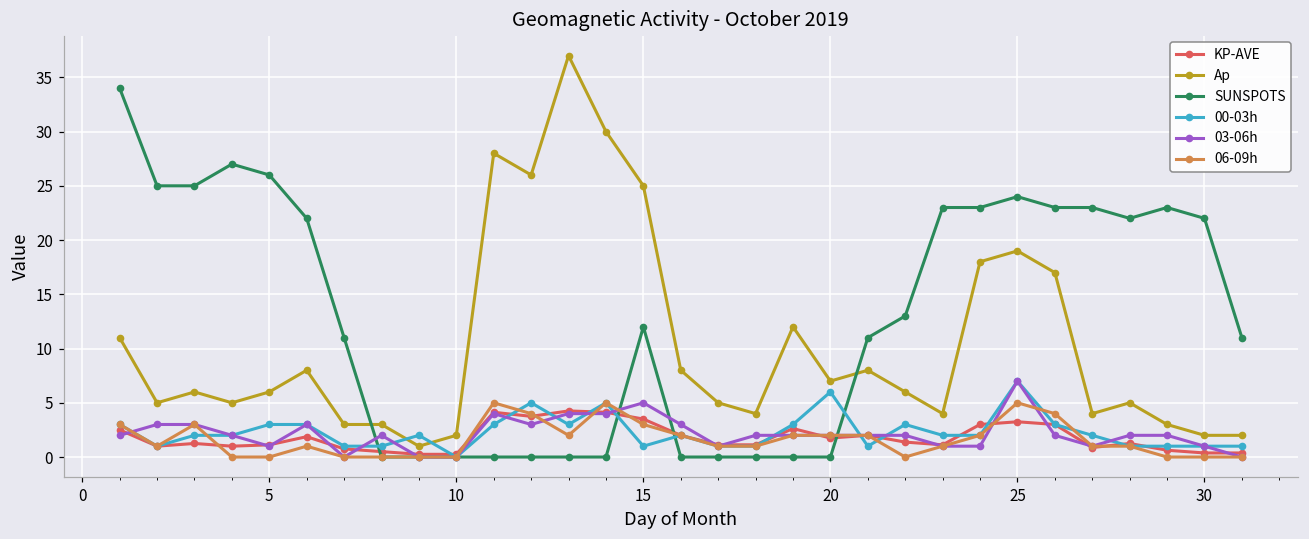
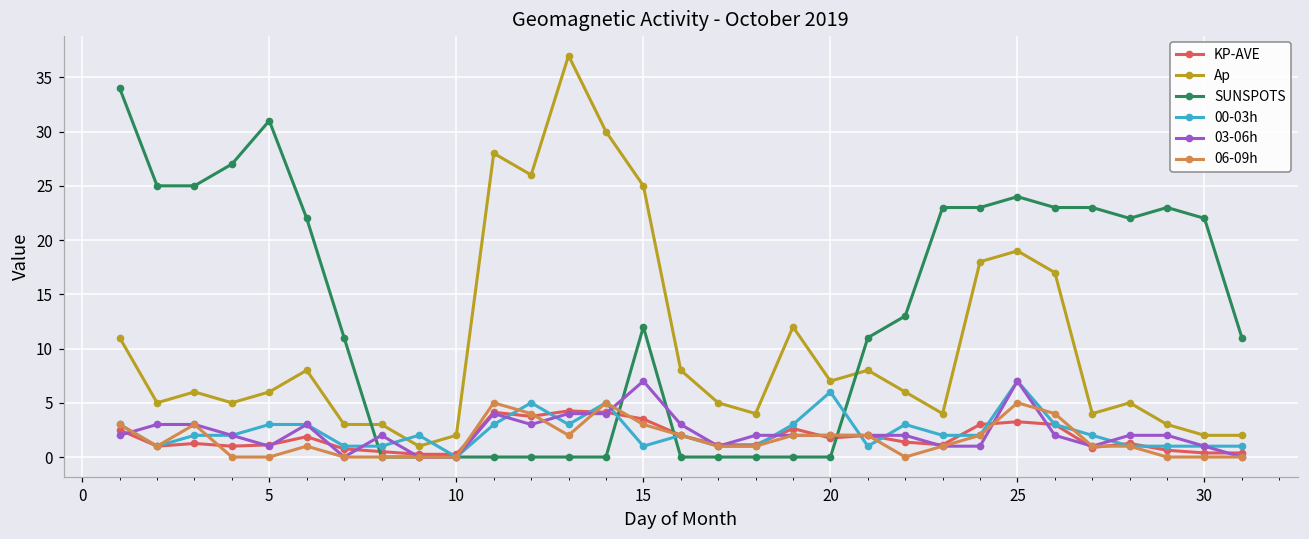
SUNSPOTS, 5: 26 -> 31
03-06h, 15: 5 -> 7
